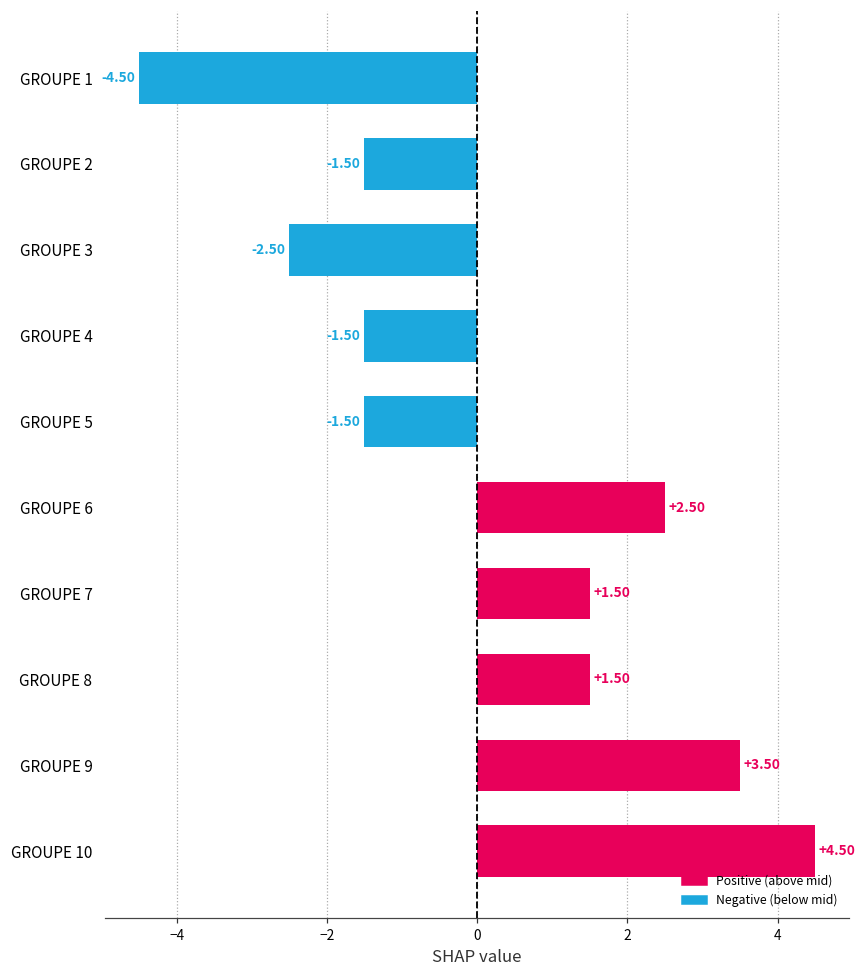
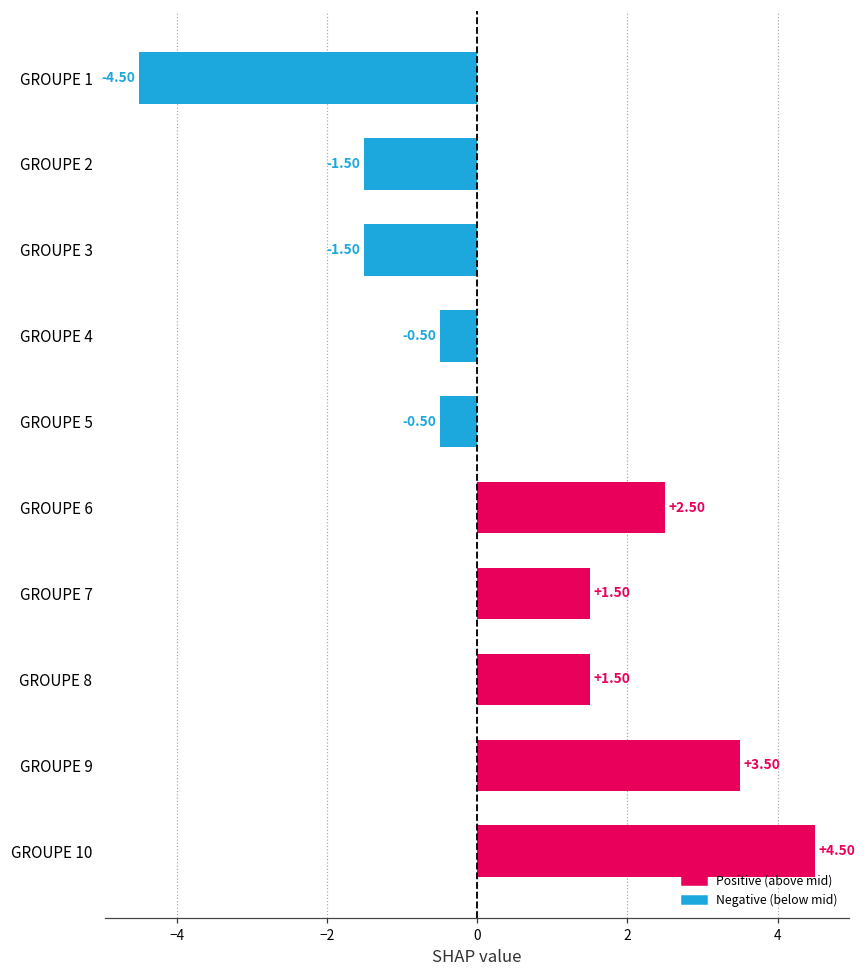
GROUPE 3: -2.50 -> -1.50
GROUPE 4: -1.50 -> -0.50
GROUPE 5: -1.50 -> -0.50
